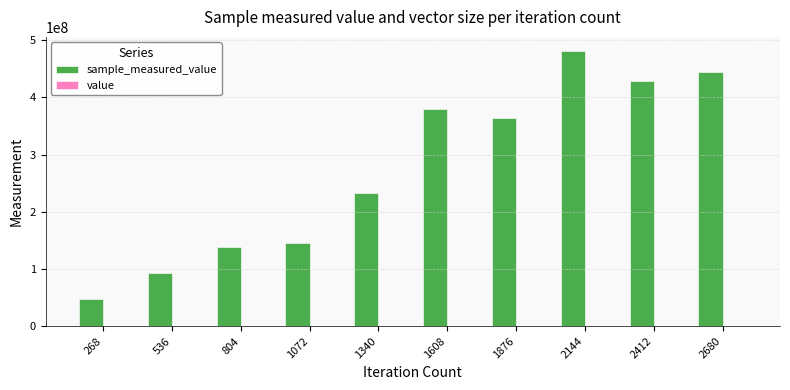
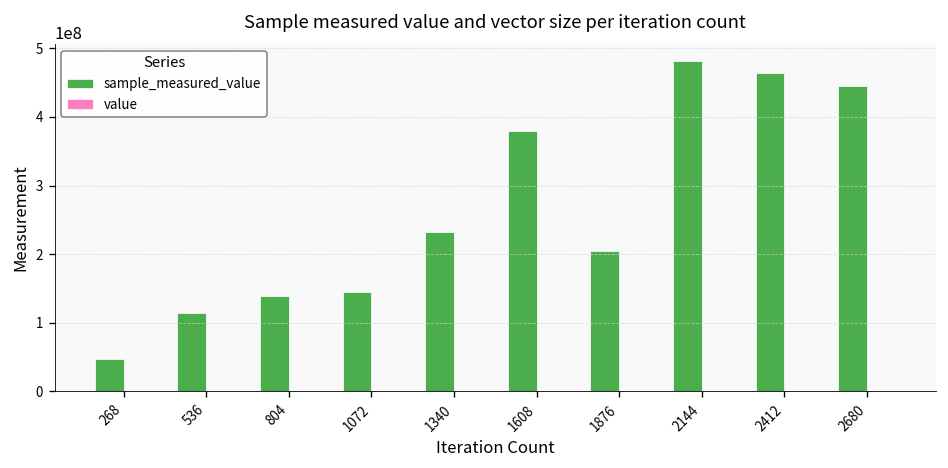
sample_measured_value, 536: 90000000 -> 110000000
sample_measured_value, 1876: 360000000 -> 200000000
sample_measured_value, 2412: 430000000 -> 460000000
